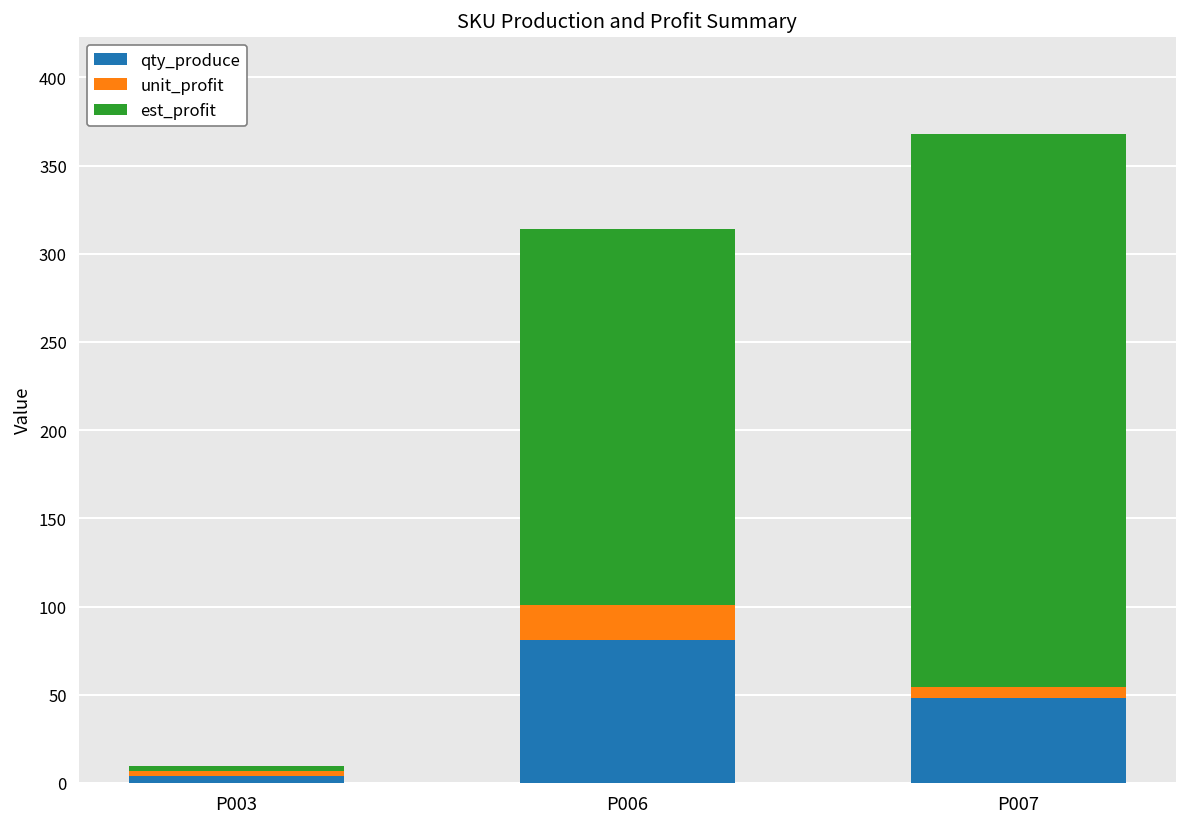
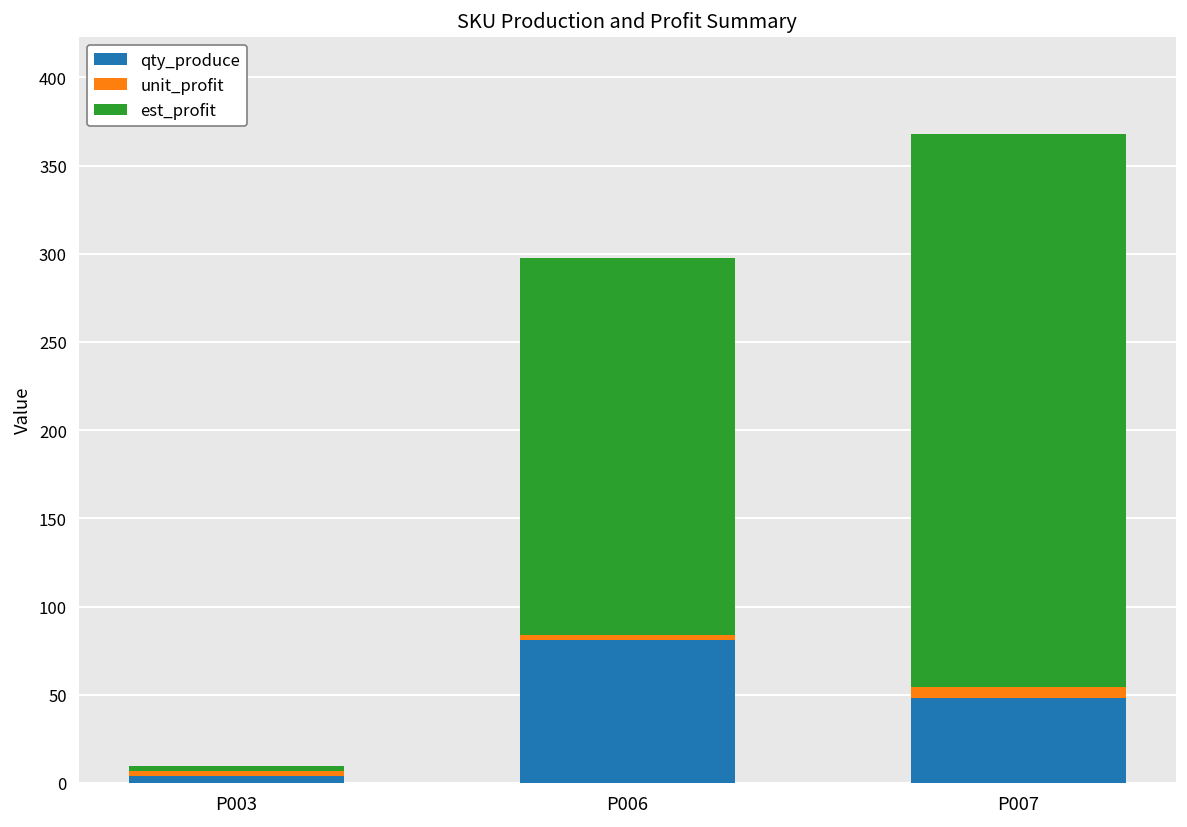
unit_profit, P006: 20 -> 3
